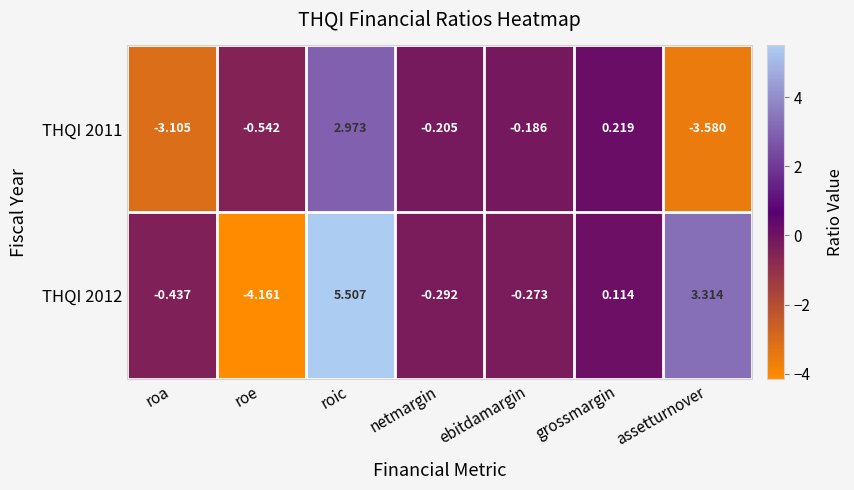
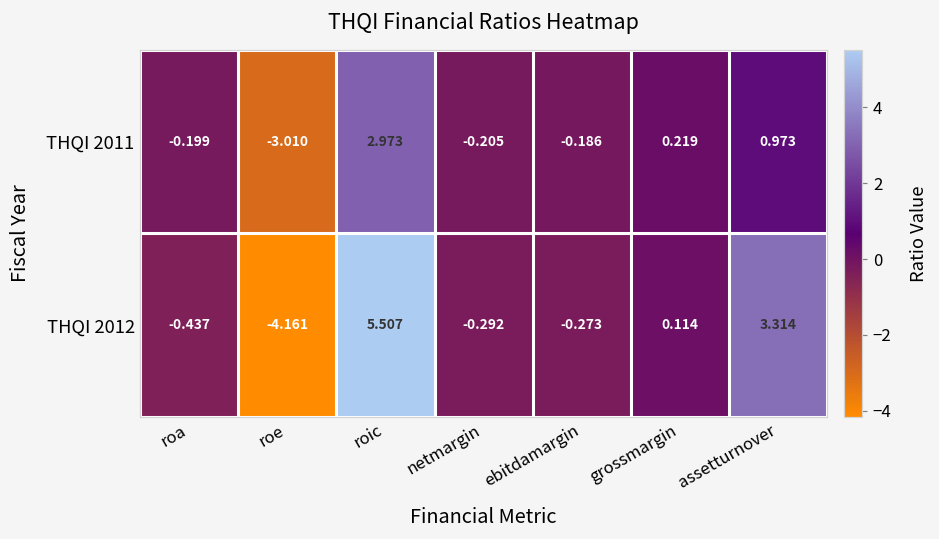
THQI 2011, roa: -3.105 -> -0.199
THQI 2011, roe: -0.542 -> -3.010
THQI 2011, assetturnover: -3.580 -> 0.973
